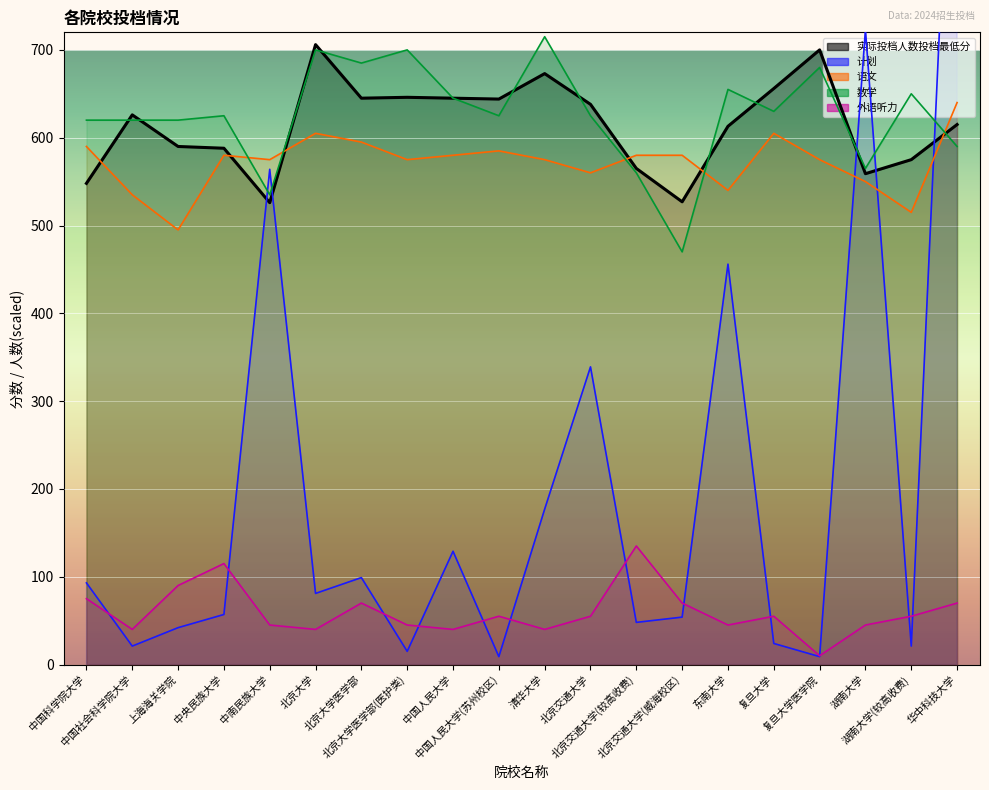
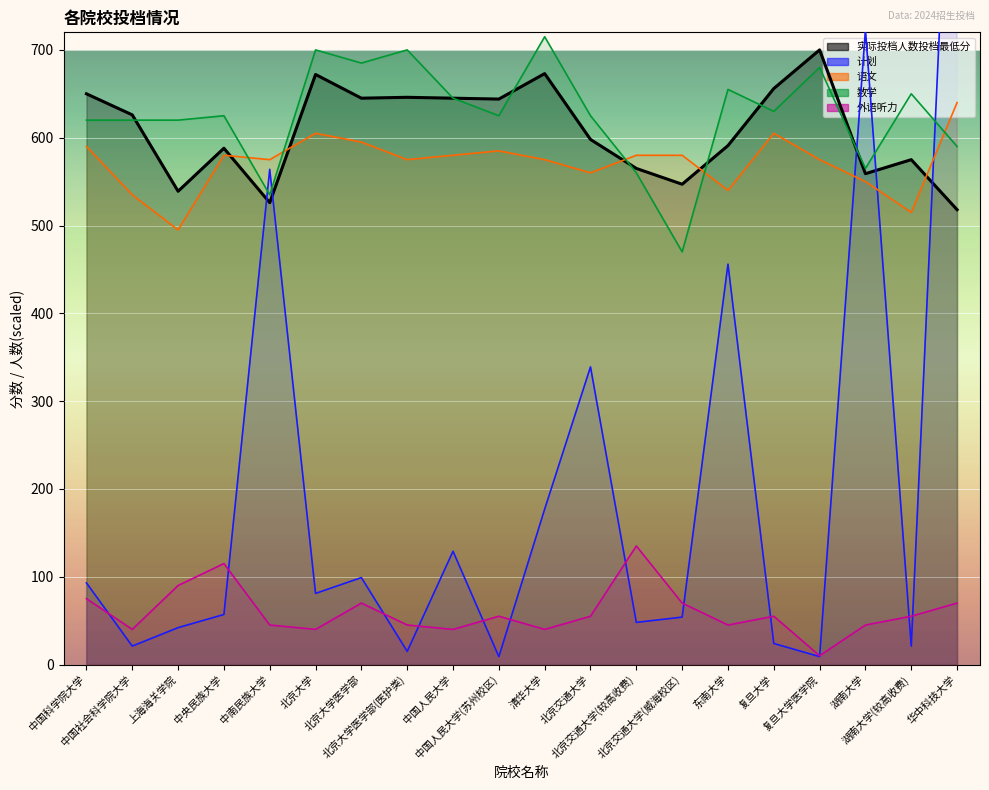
实际投档人数投档最低分, 中国科学院大学: 550 -> 650
实际投档人数投档最低分, 上海海关学院: 590 -> 540
实际投档人数投档最低分, 北京大学: 710 -> 670
实际投档人数投档最低分, 北京交通大学: 640 -> 600
实际投档人数投档最低分, 北京交通大学(威海校区): 530 -> 550
实际投档人数投档最低分, 东南大学: 610 -> 590
实际投档人数投档最低分, 华中科技大学: 620 -> 520
